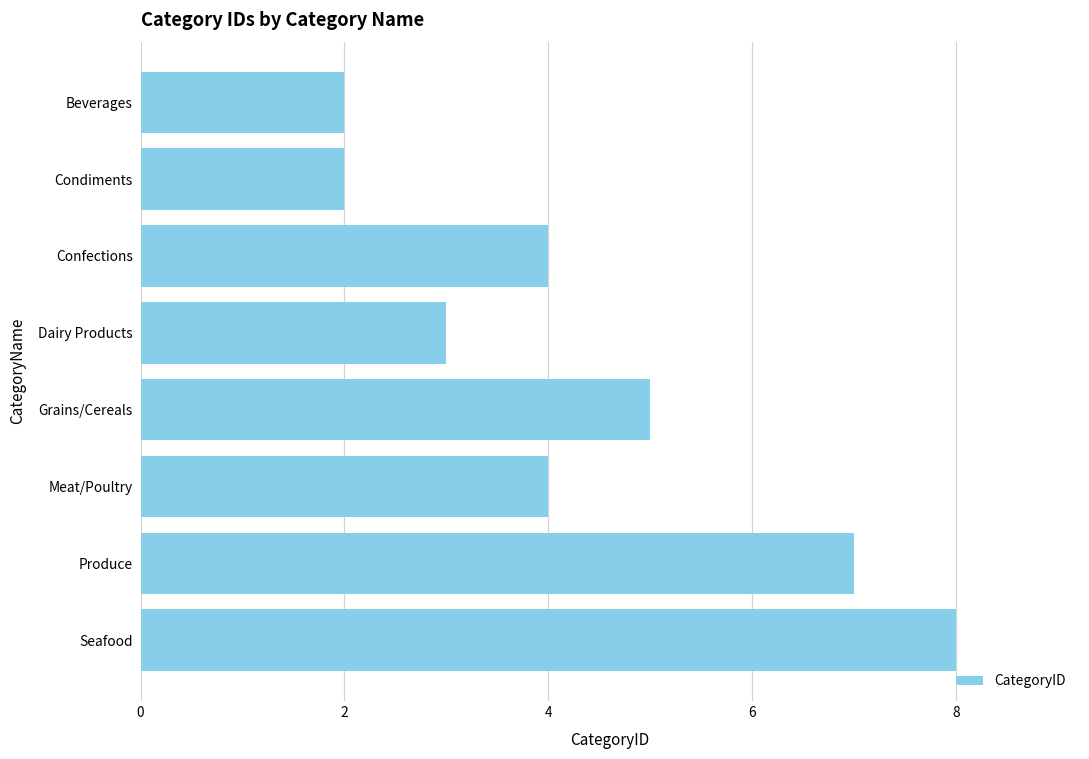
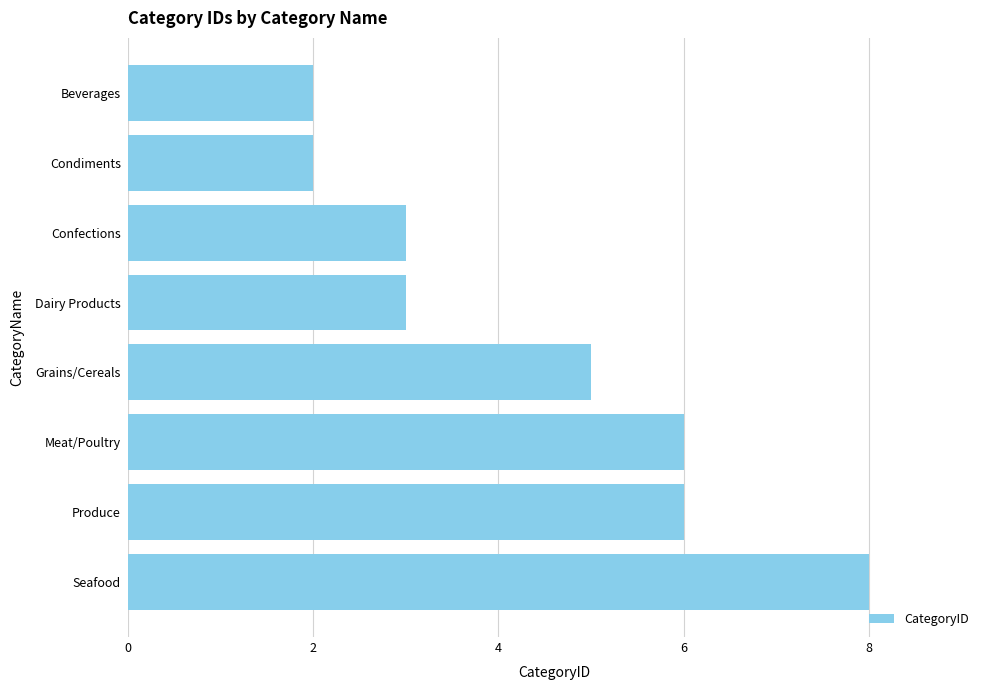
Confections: 4 -> 3
Meat/Poultry: 4 -> 6
Produce: 7 -> 6
